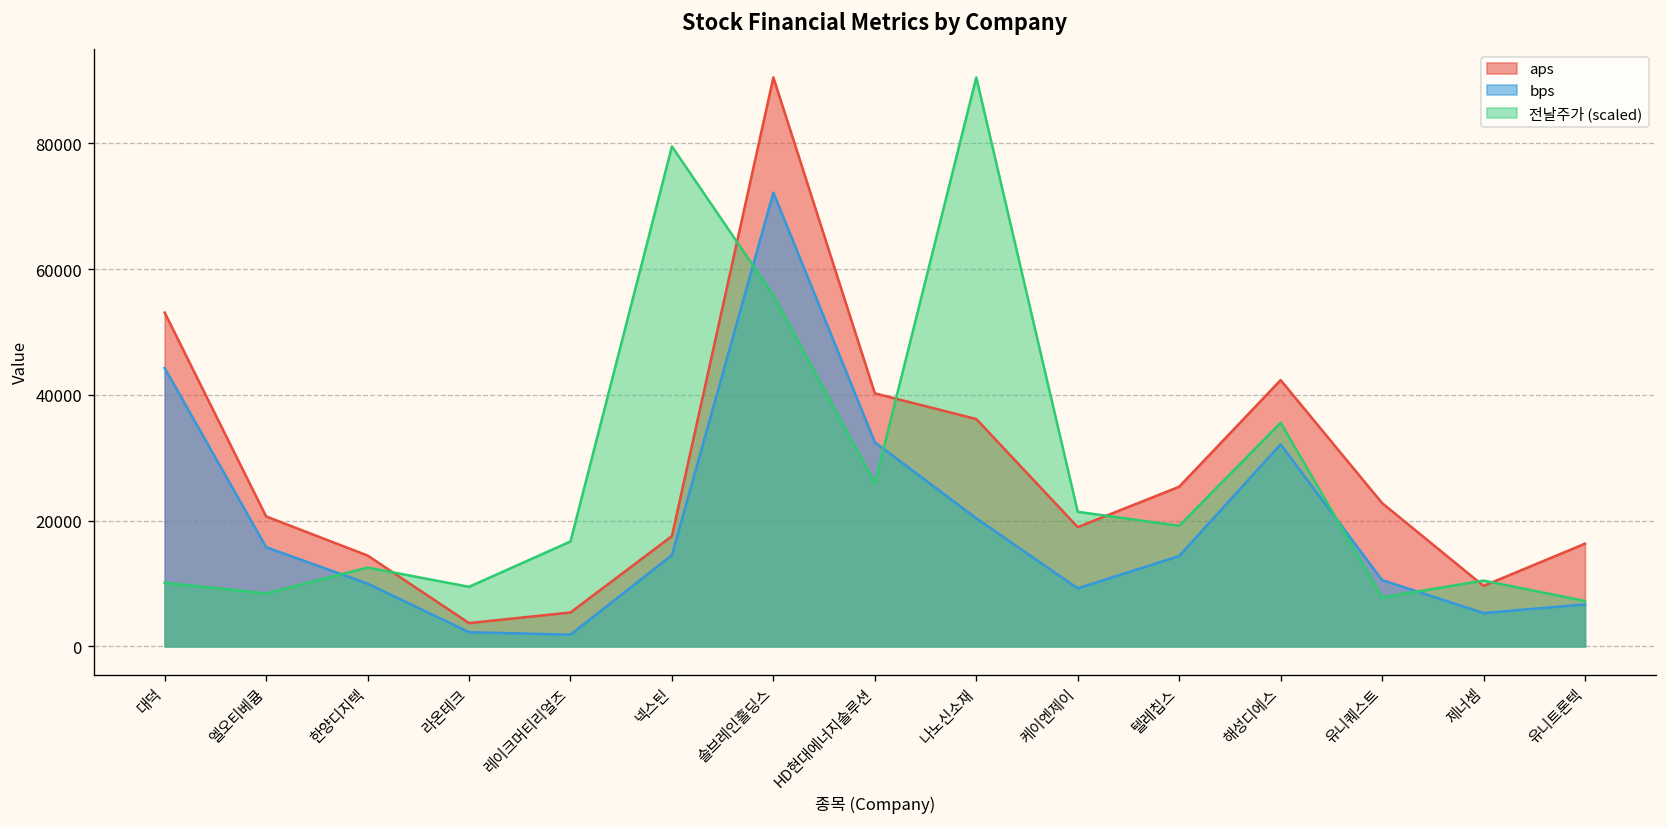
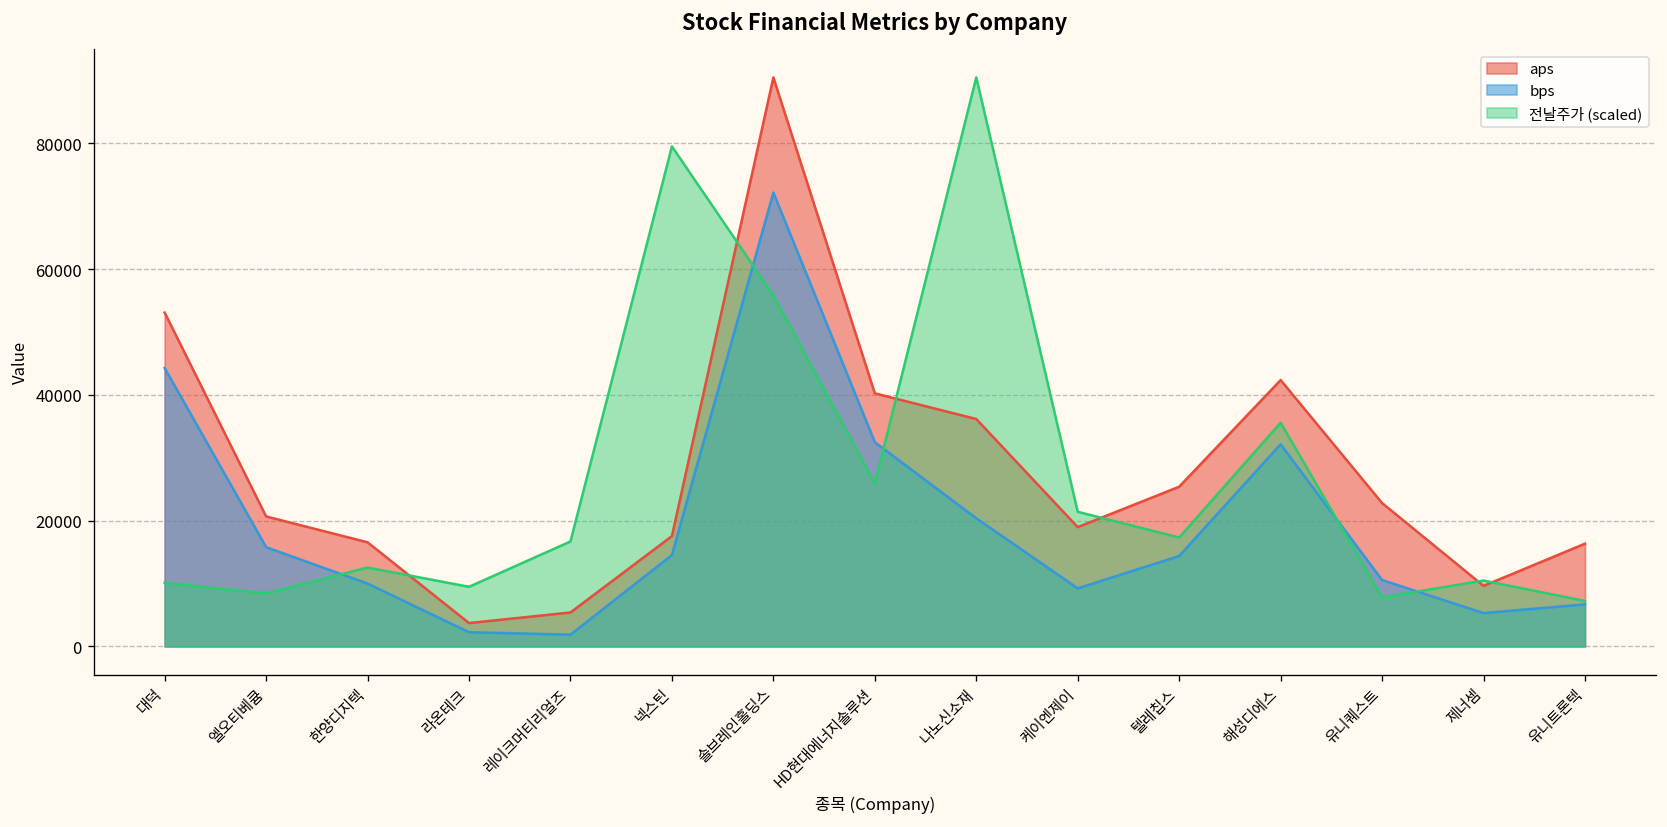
aps, 한양디지텍: 14000 -> 17000
전날주가 (scaled), 텔레칩스: 19000 -> 17000
